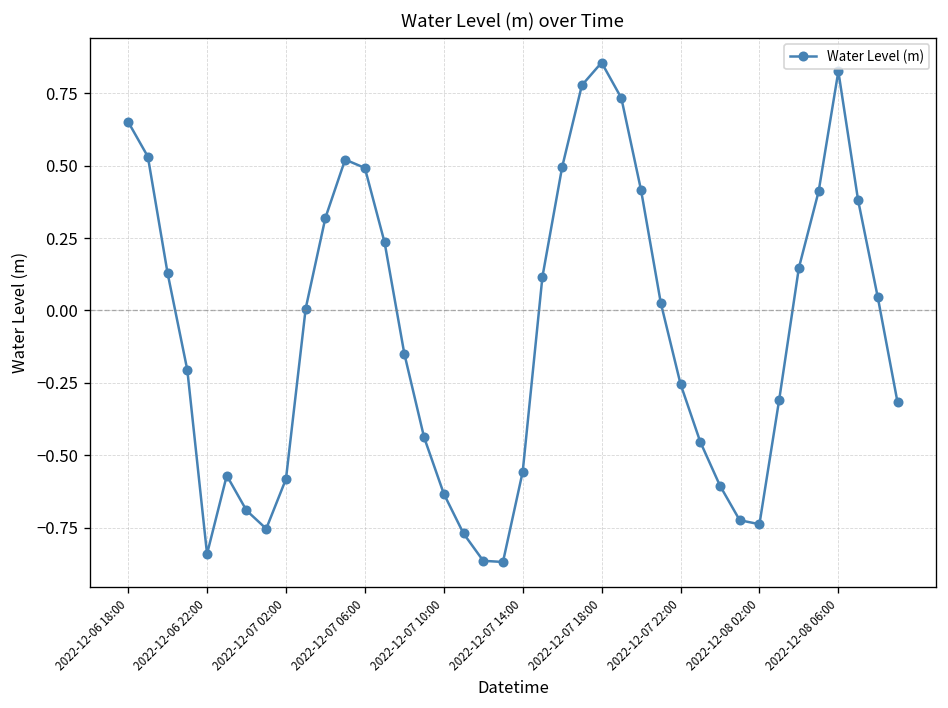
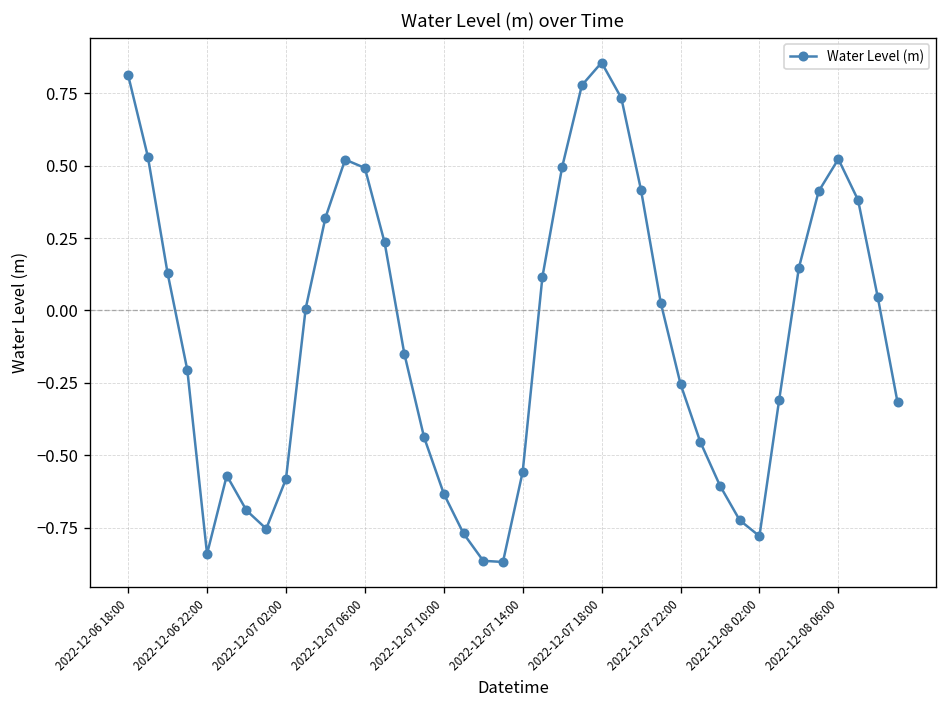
2022-12-06 18:00: 0.65 -> 0.81
2022-12-08 02:00: -0.74 -> -0.78
2022-12-08 06:00: 0.83 -> 0.52
